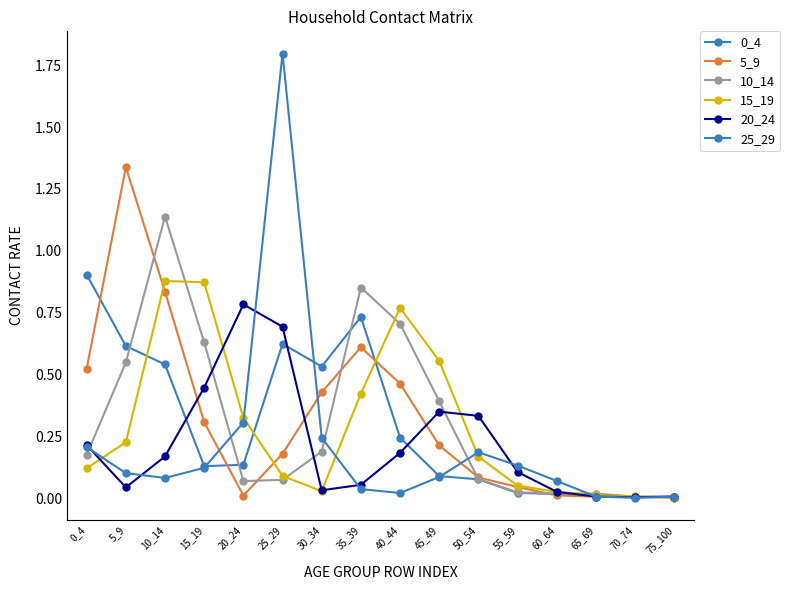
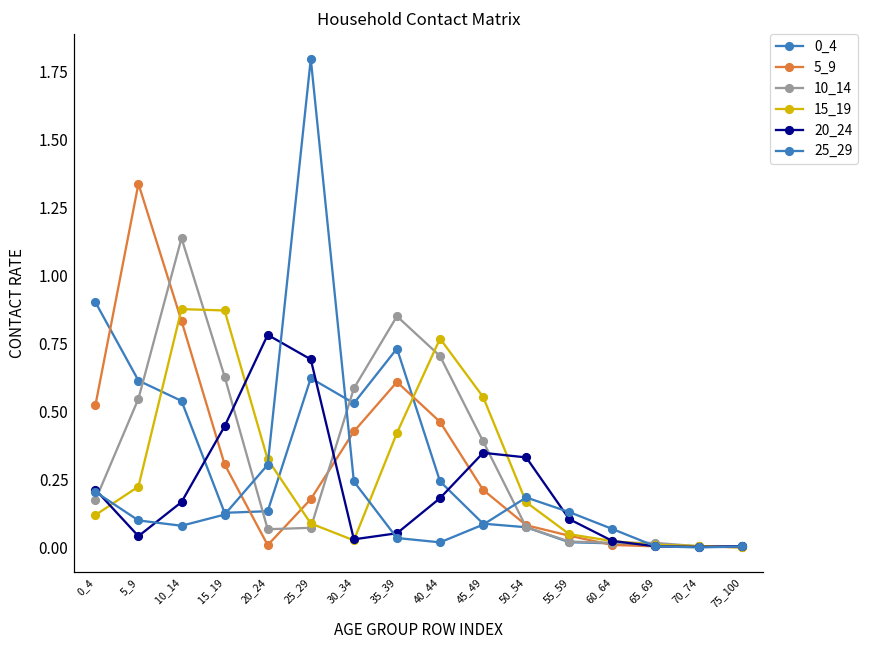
10_14, 30_34: 0.19 -> 0.59
